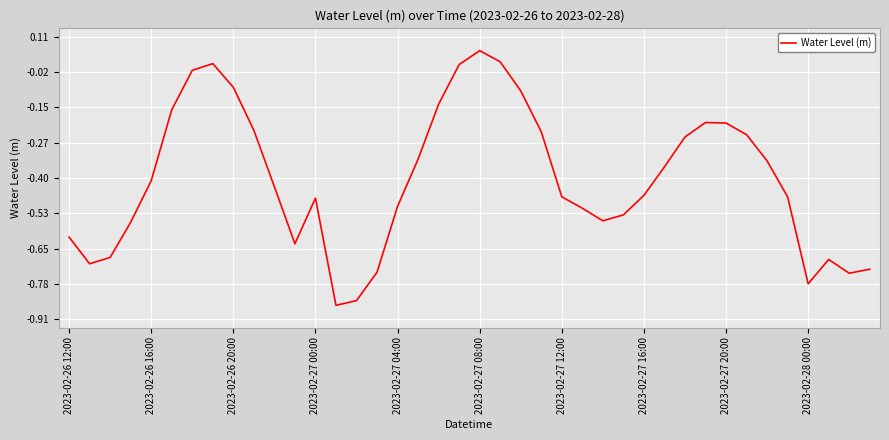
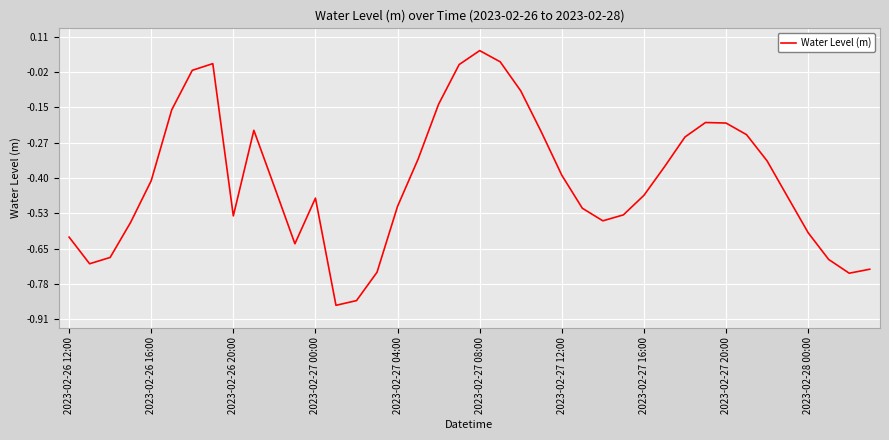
2023-02-26 20:00: -0.08 -> -0.54
2023-02-27 12:00: -0.47 -> -0.39
2023-02-28 00:00: -0.78 -> -0.60
